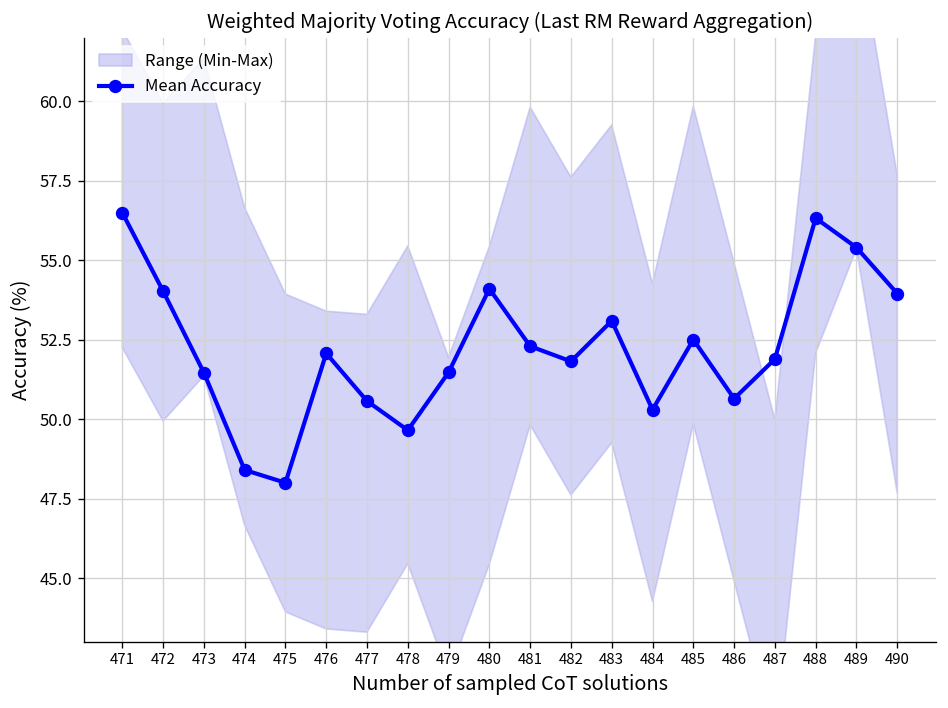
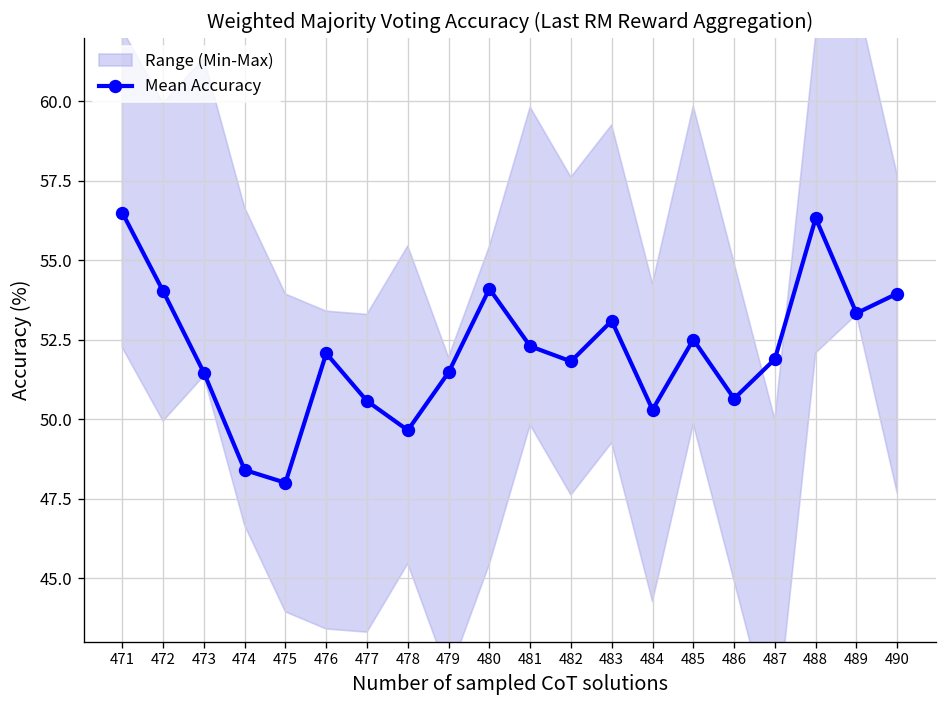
Mean Accuracy, 489: 55.4 -> 53.3
